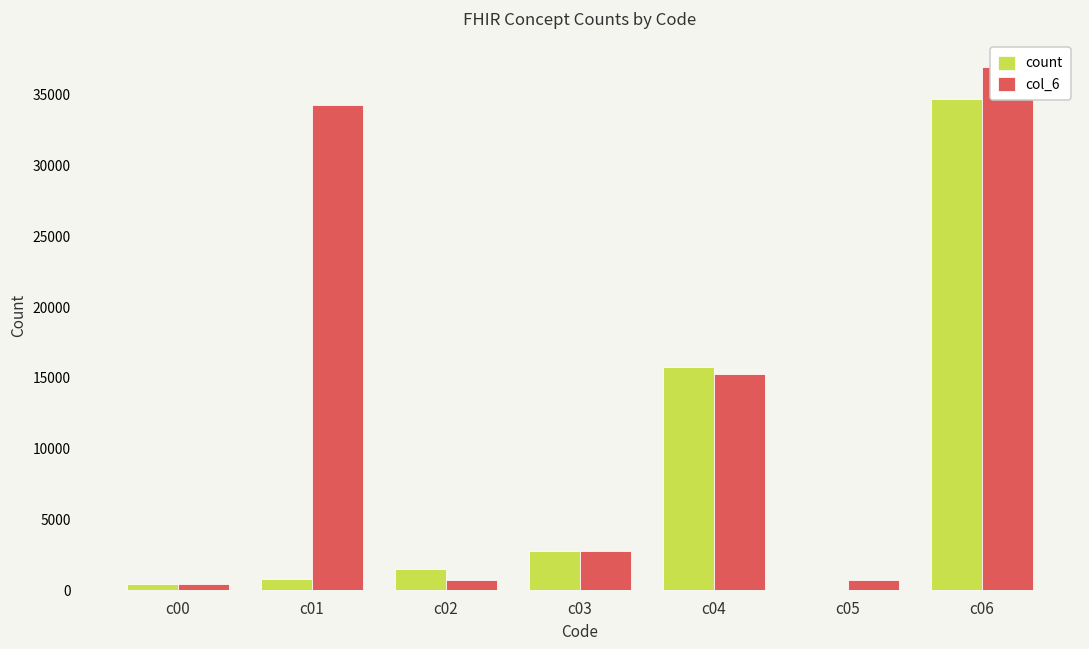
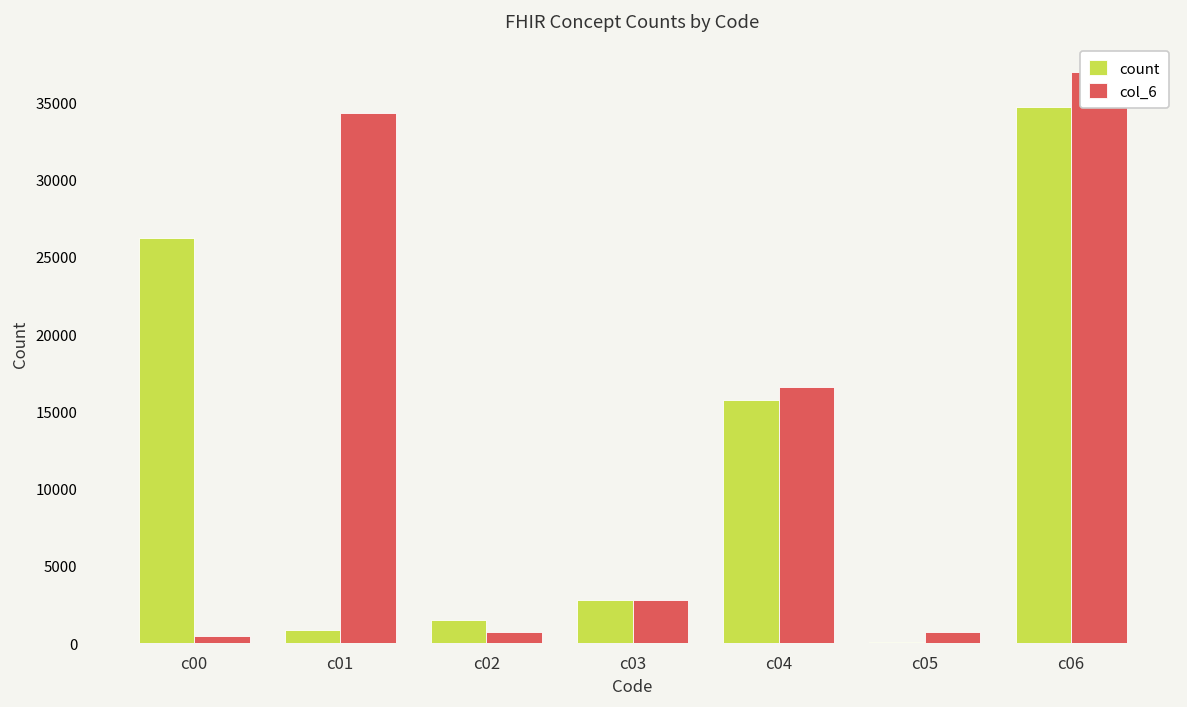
count, c00: 500 -> 26200
col_6, c04: 15300 -> 16600
